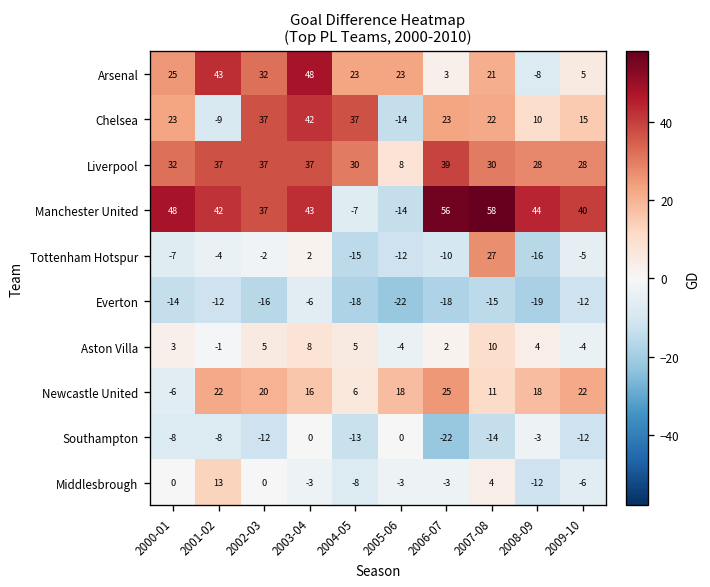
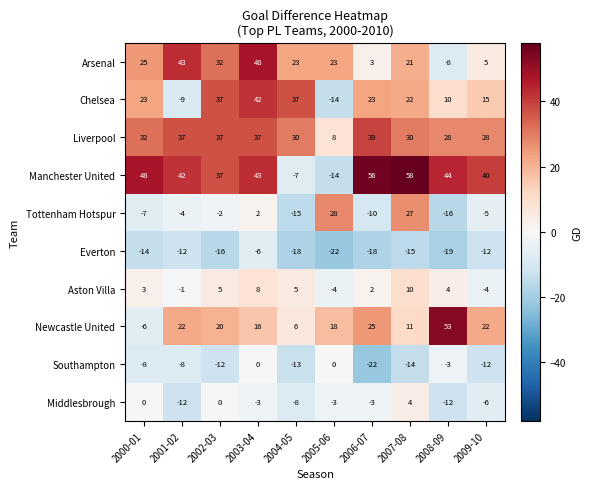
Tottenham Hotspur, 2005-06: -12 -> 28
Newcastle United, 2008-09: 18 -> 53
Middlesbrough, 2001-02: 13 -> -12
